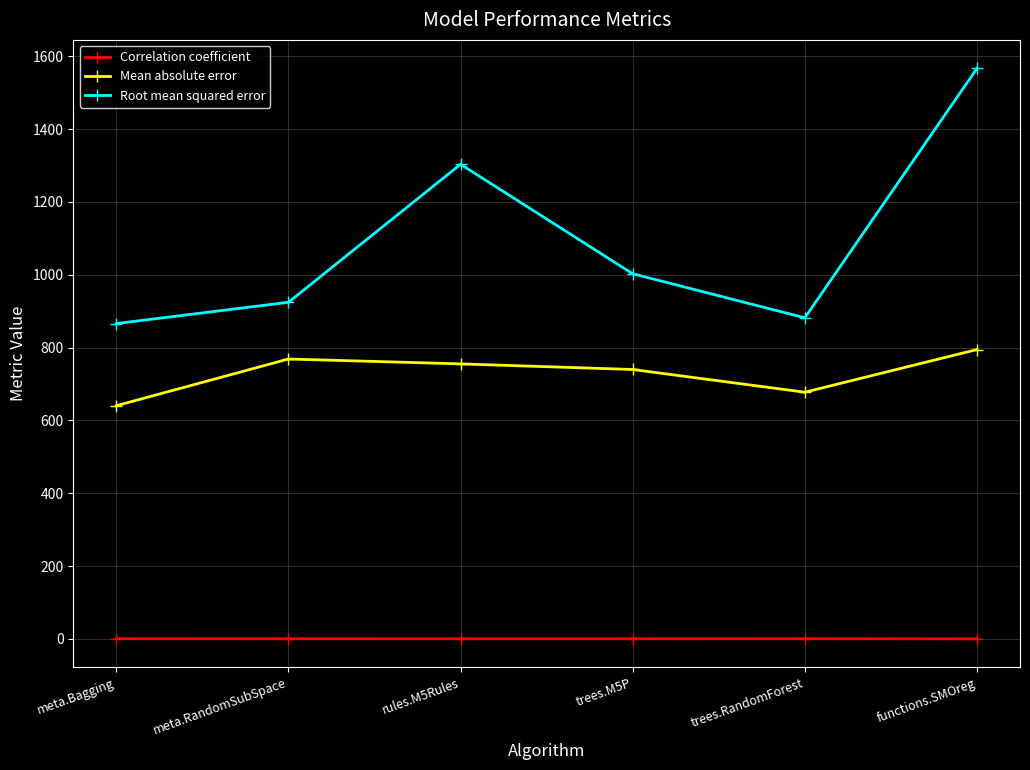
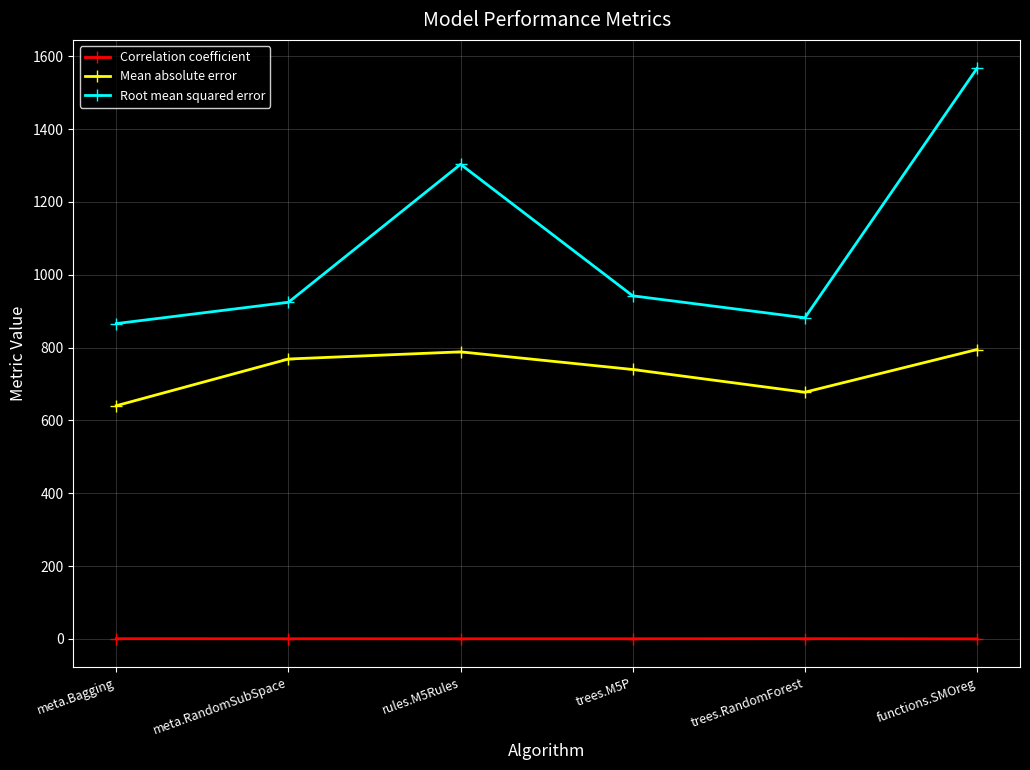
Mean absolute error, rules.M5Rules: 760 -> 790
Root mean squared error, trees.M5P: 1000 -> 940
